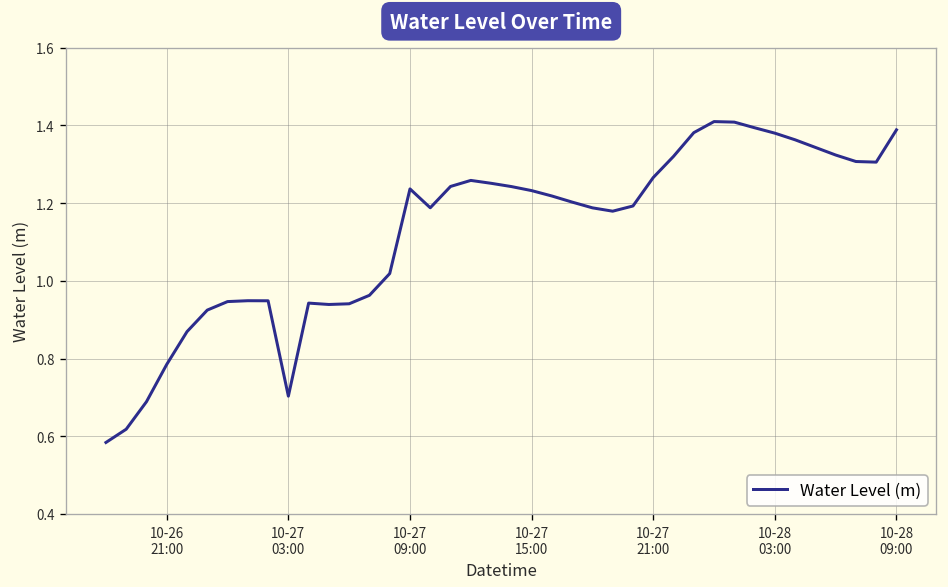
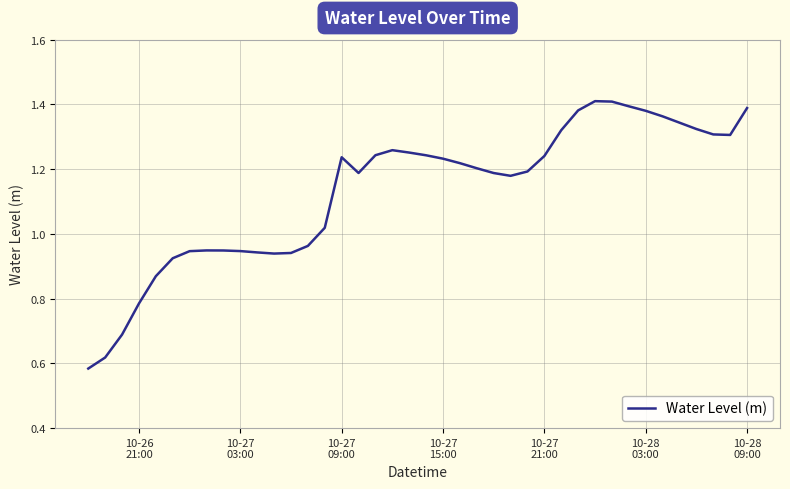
10-27 03:00: 0.70 -> 0.95
10-27 21:00: 1.27 -> 1.24
